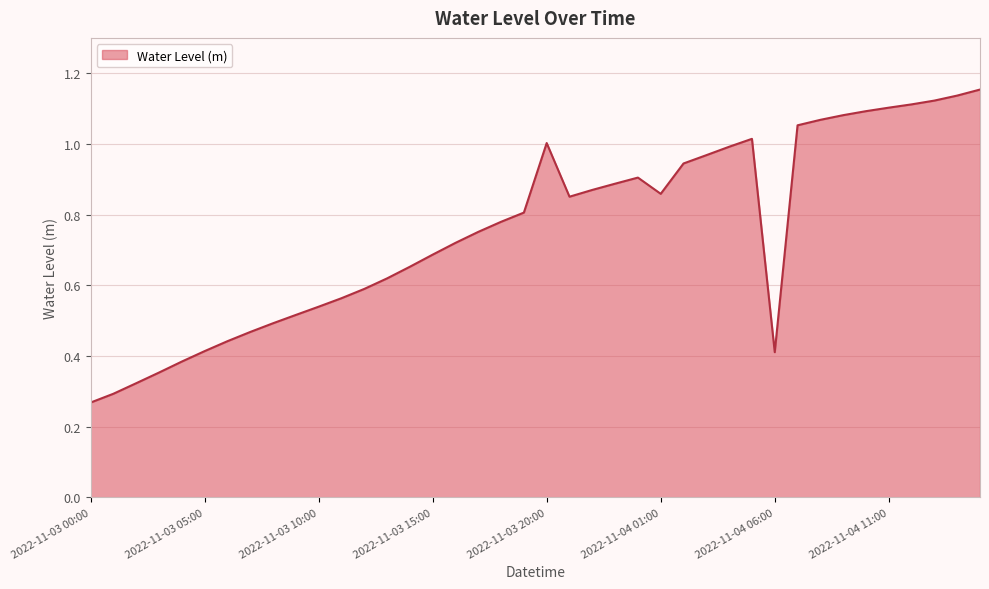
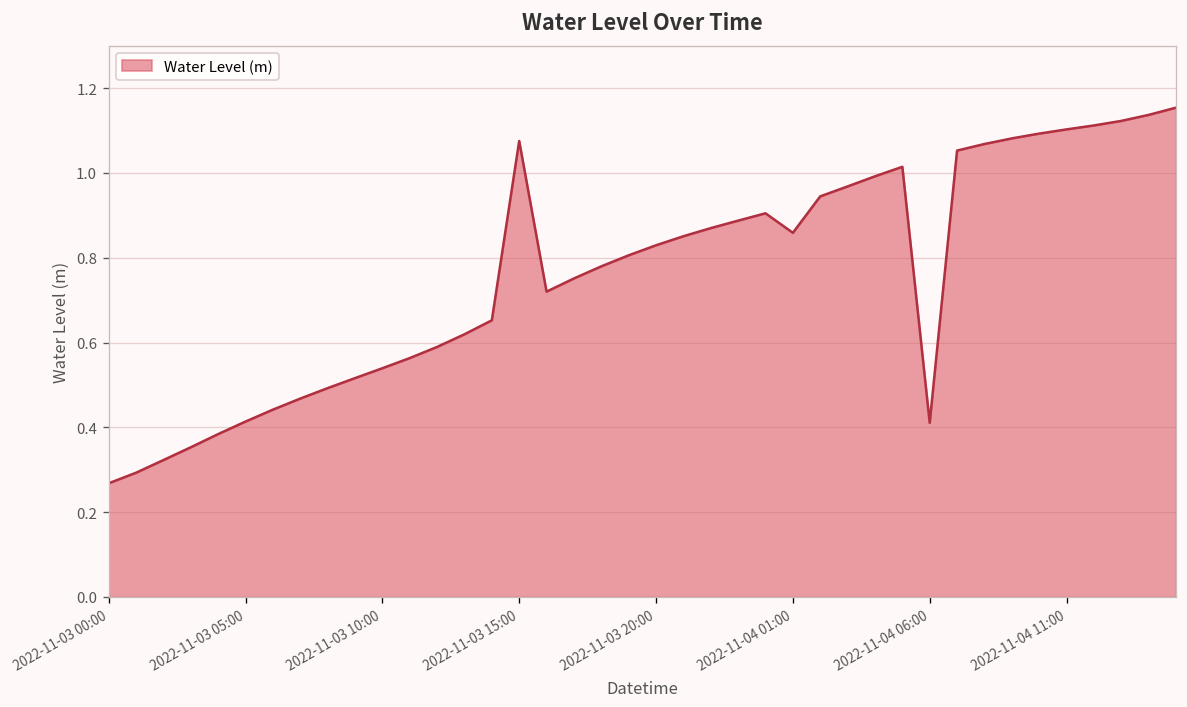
2022-11-03 15:00: 0.69 -> 1.08
2022-11-03 20:00: 1.00 -> 0.83
